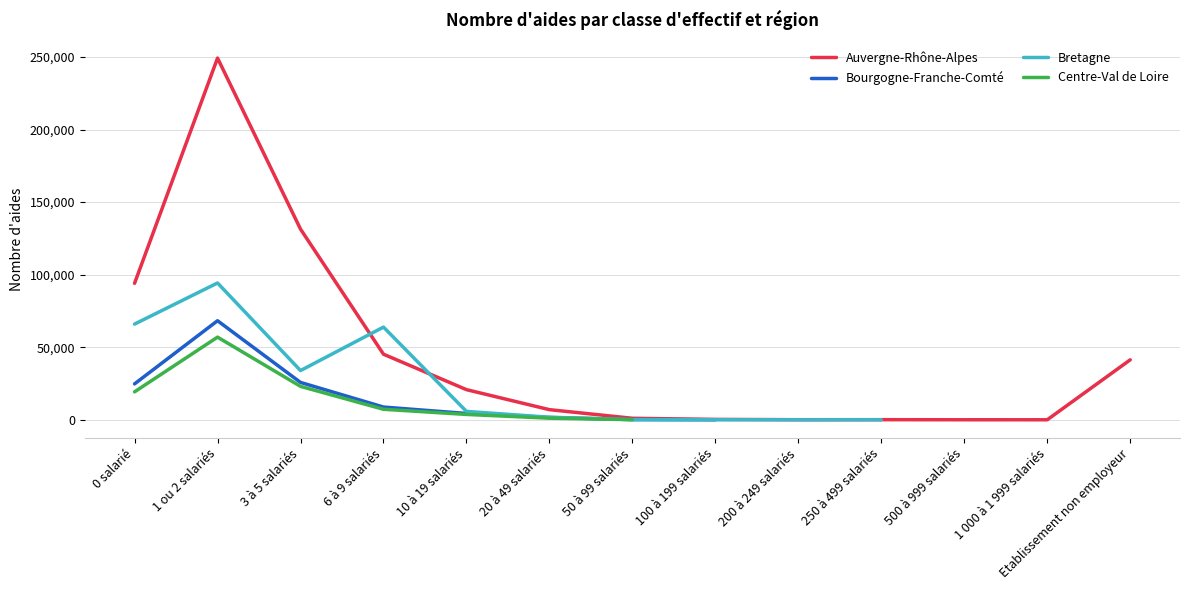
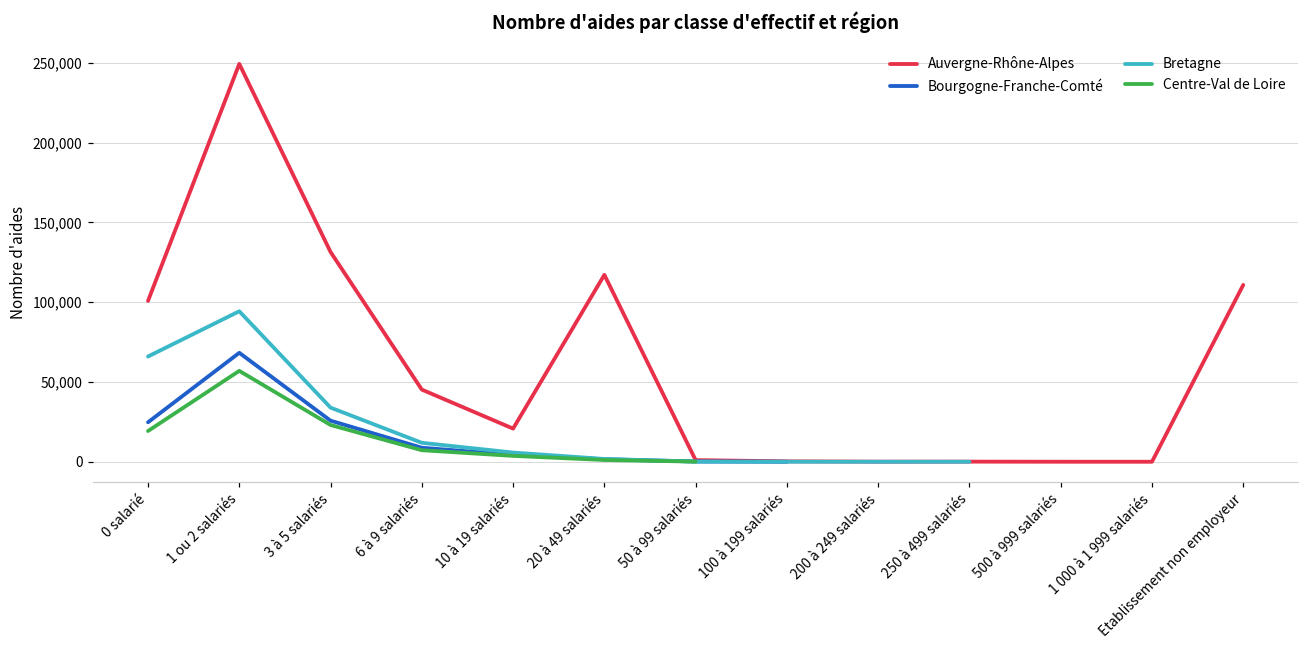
Auvergne-Rhône-Alpes, 0 salarié: 94,000 -> 101,000
Bretagne, 6 à 9 salariés: 64,000 -> 12,000
Auvergne-Rhône-Alpes, 20 à 49 salariés: 7,000 -> 117,000
Auvergne-Rhône-Alpes, Etablissement non employeur: 41,000 -> 111,000
